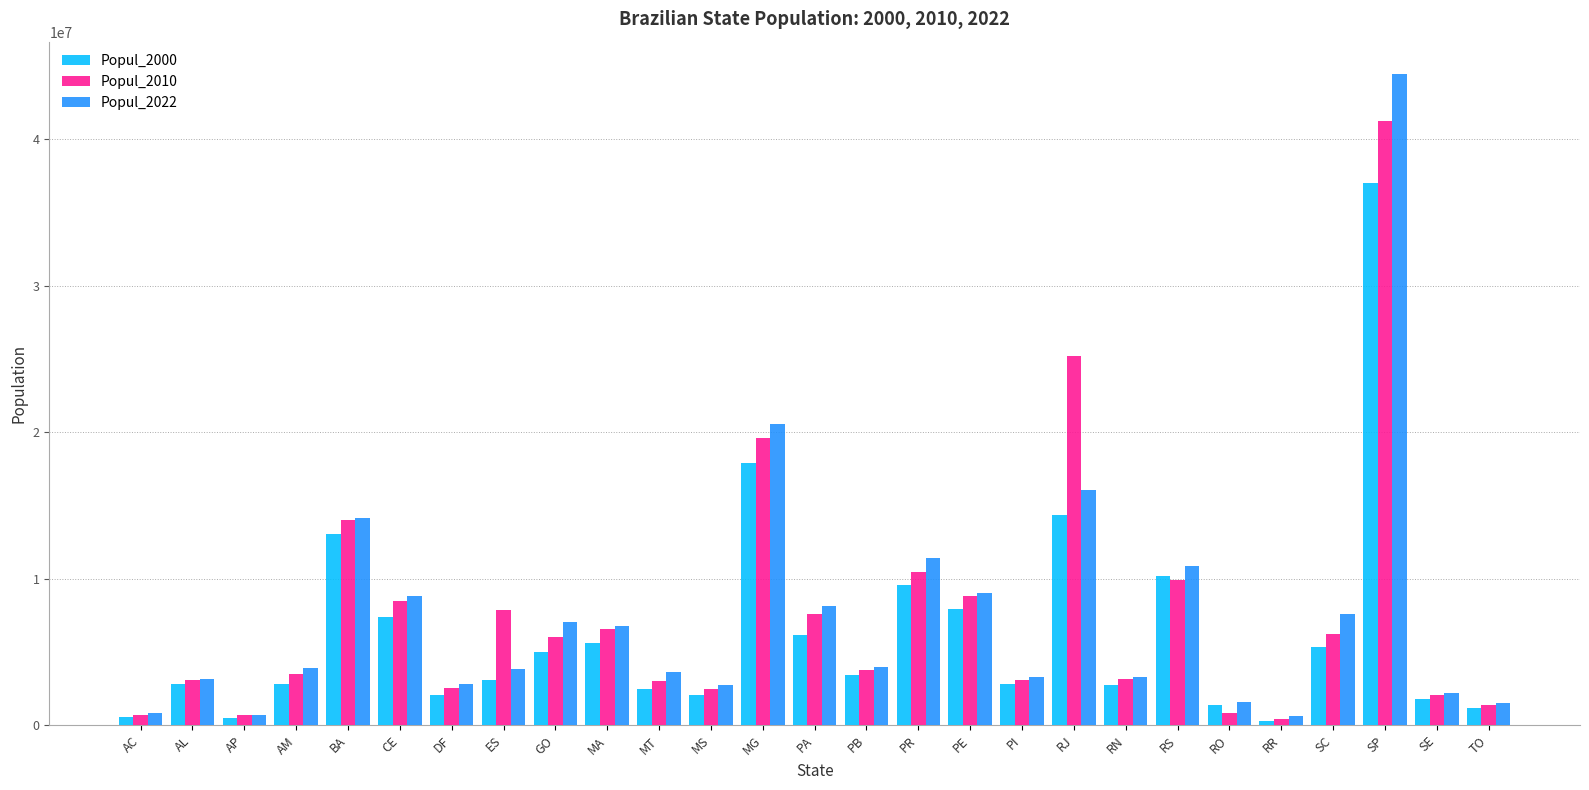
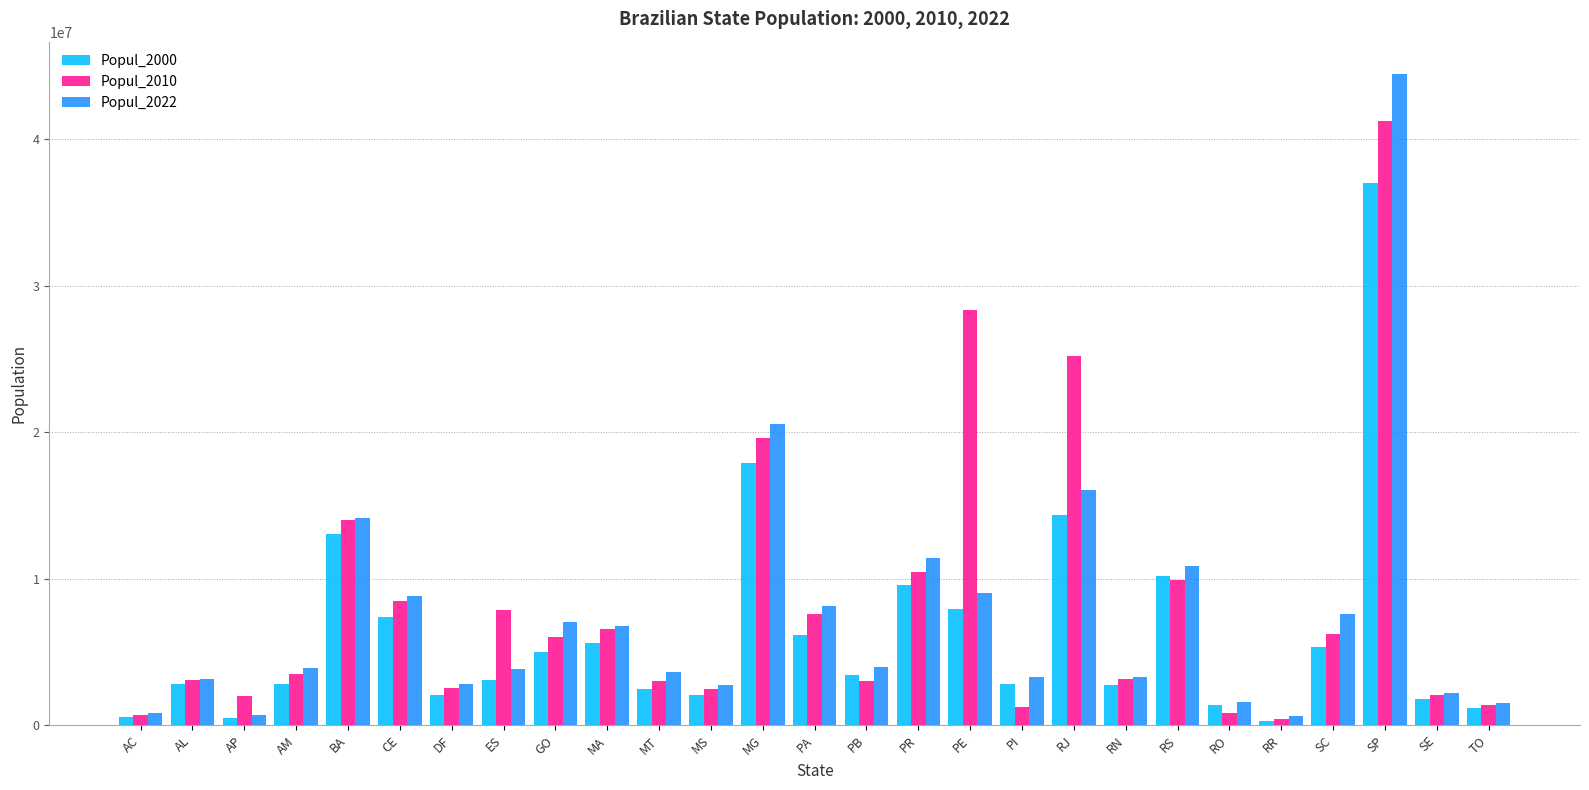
Popul_2010, AP: 700000 -> 2000000
Popul_2010, PB: 3800000 -> 3000000
Popul_2010, PE: 8800000 -> 28400000
Popul_2010, PI: 3100000 -> 1200000
